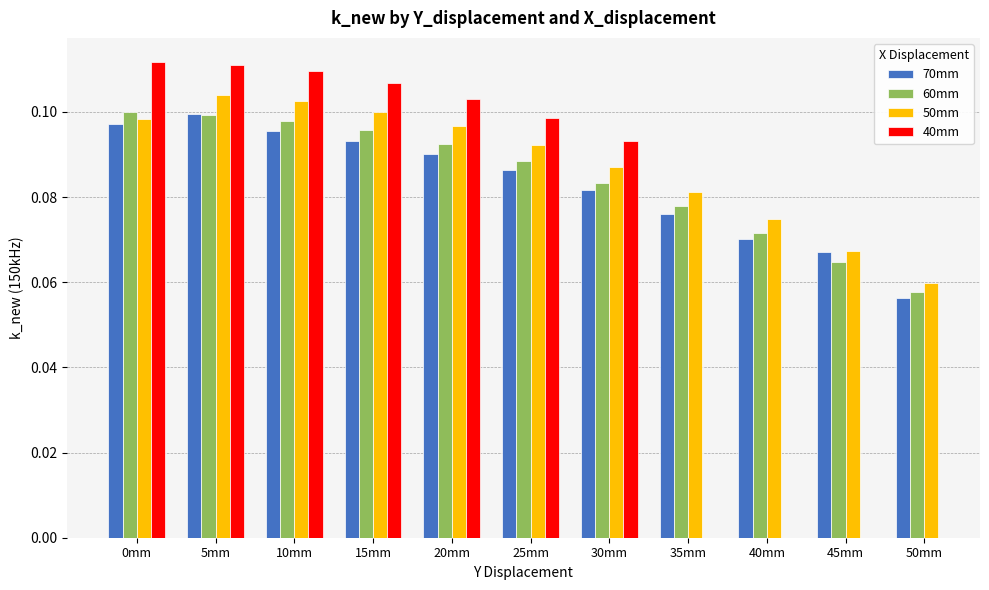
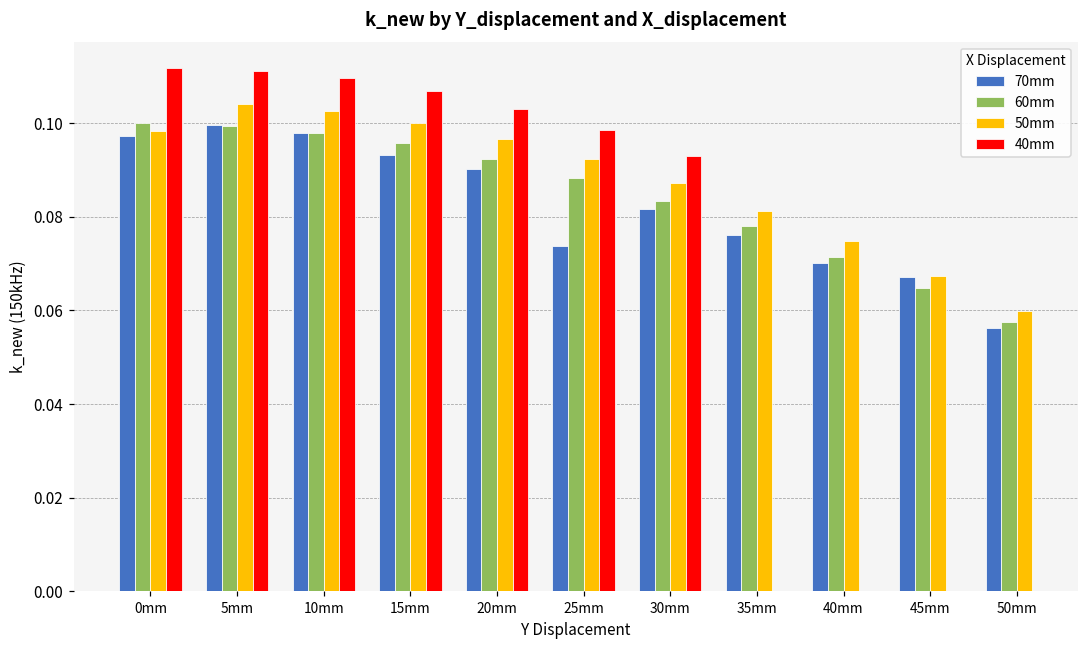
70mm, 10mm: 0.095 -> 0.098
70mm, 25mm: 0.086 -> 0.074
